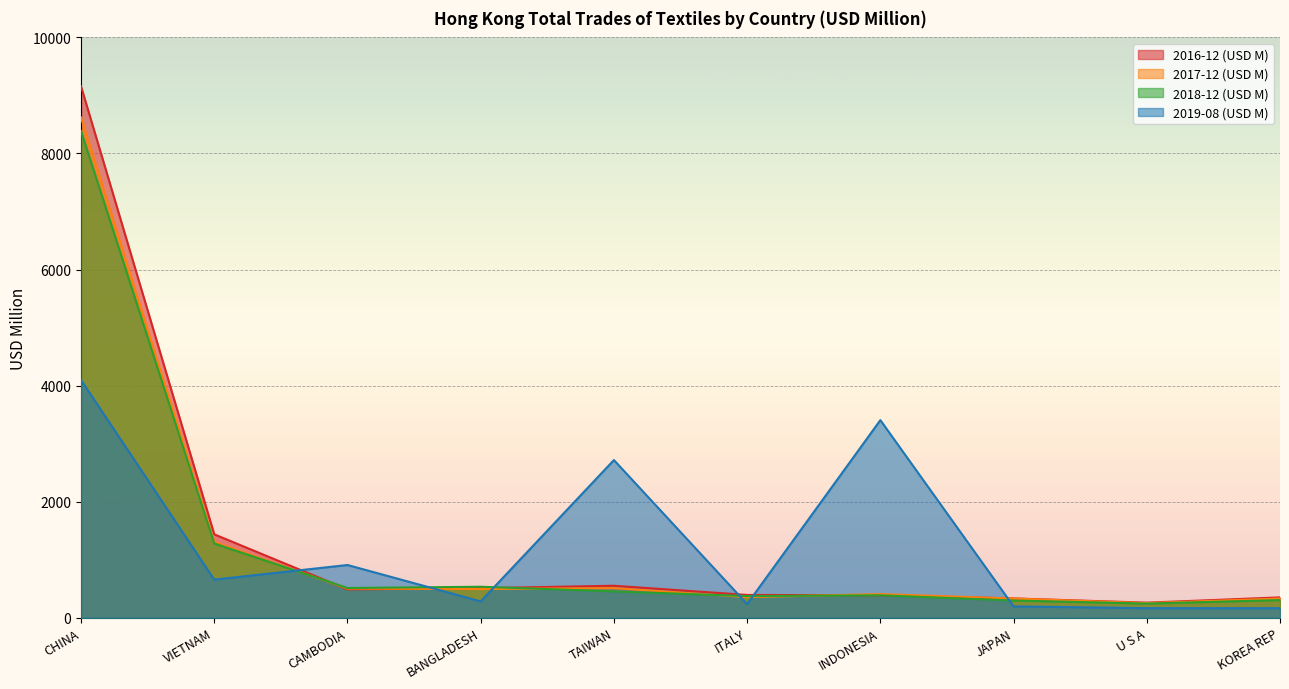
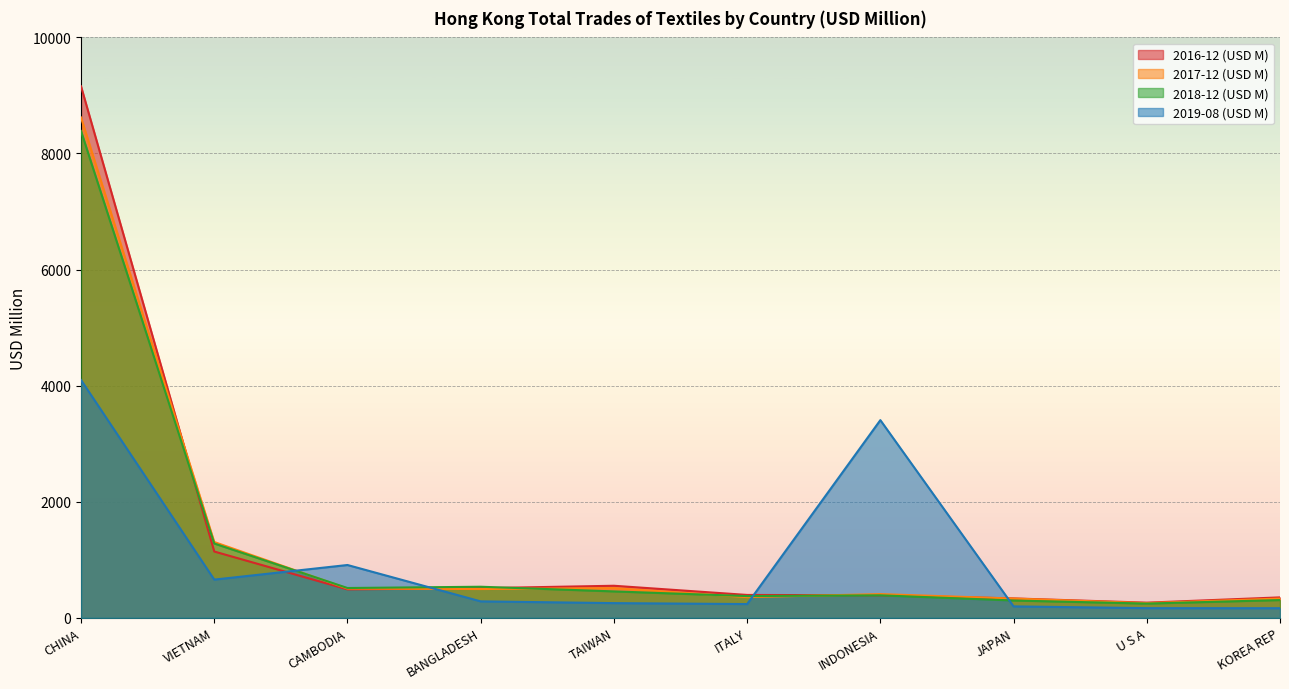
2016-12 (USD M), VIETNAM: 1400 -> 1100
2019-08 (USD M), TAIWAN: 2700 -> 300
